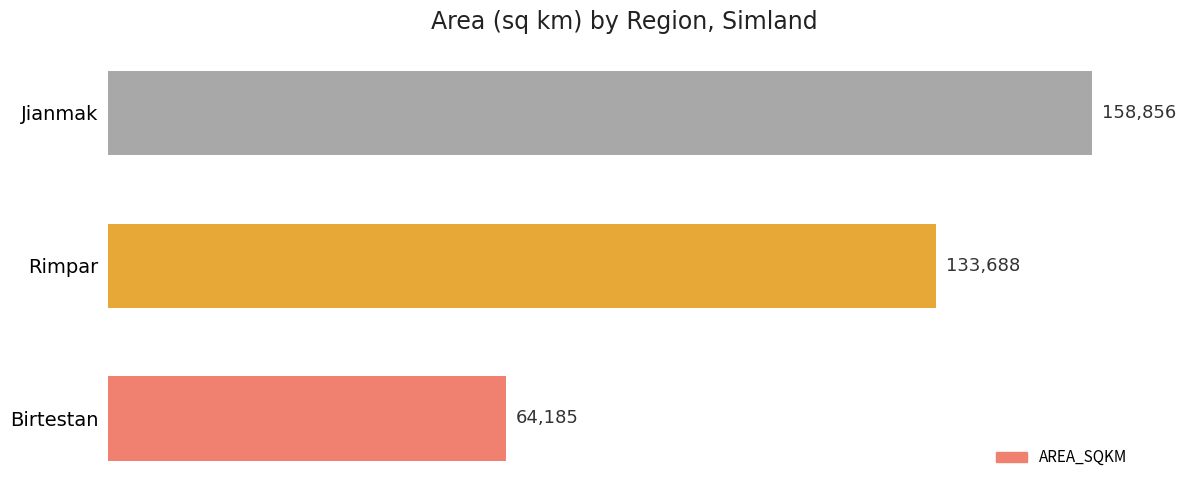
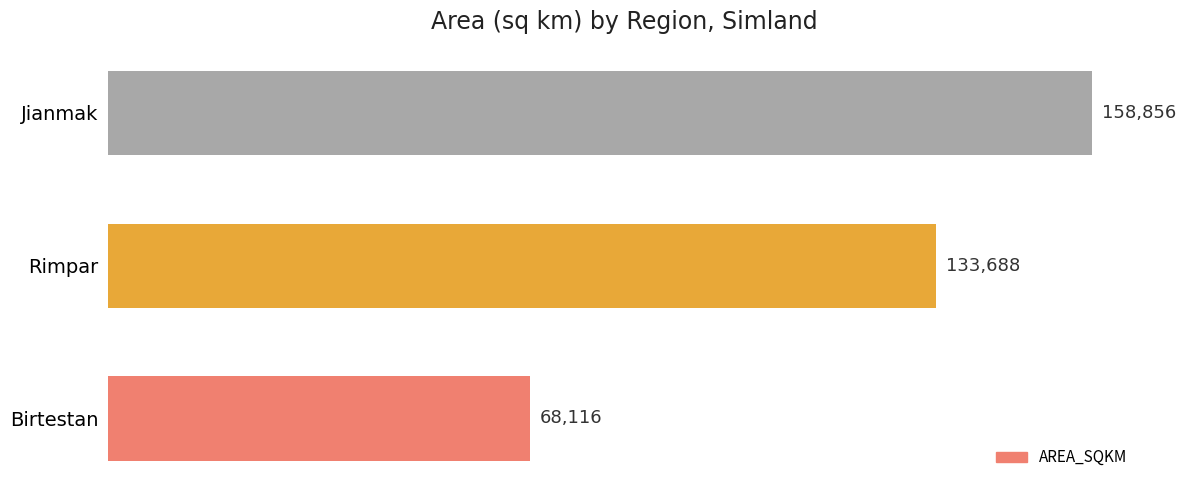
Birtestan: 64,185 -> 68,116
